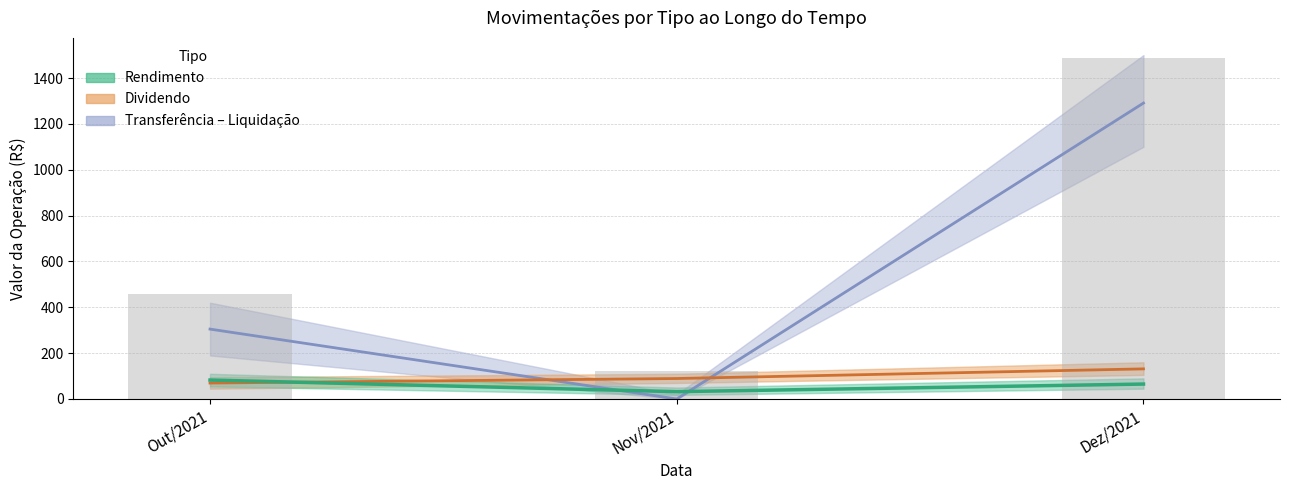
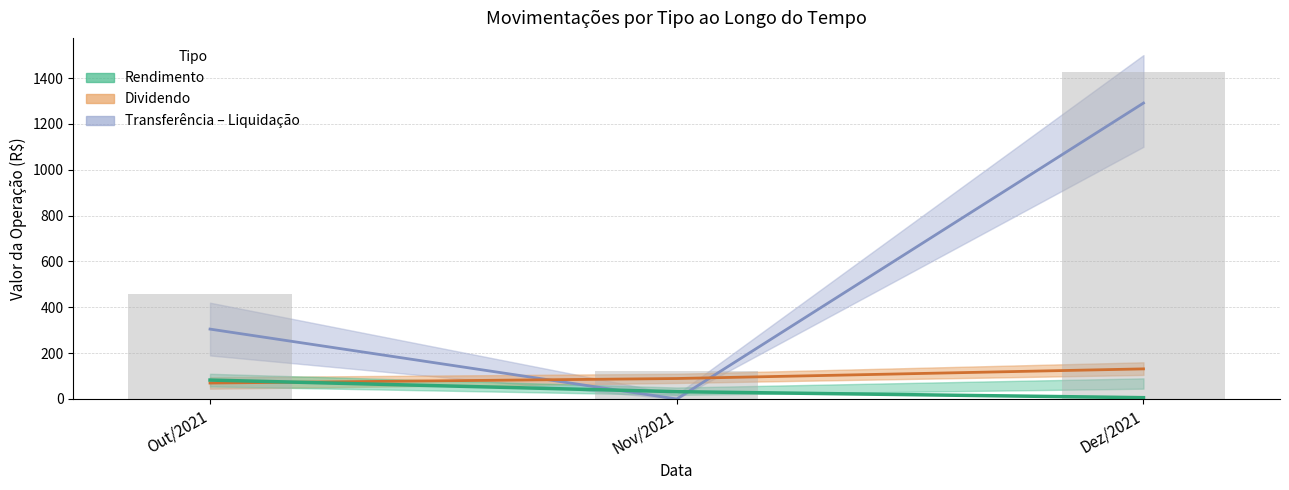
Rendimento, Dez/2021: 70 -> 10
